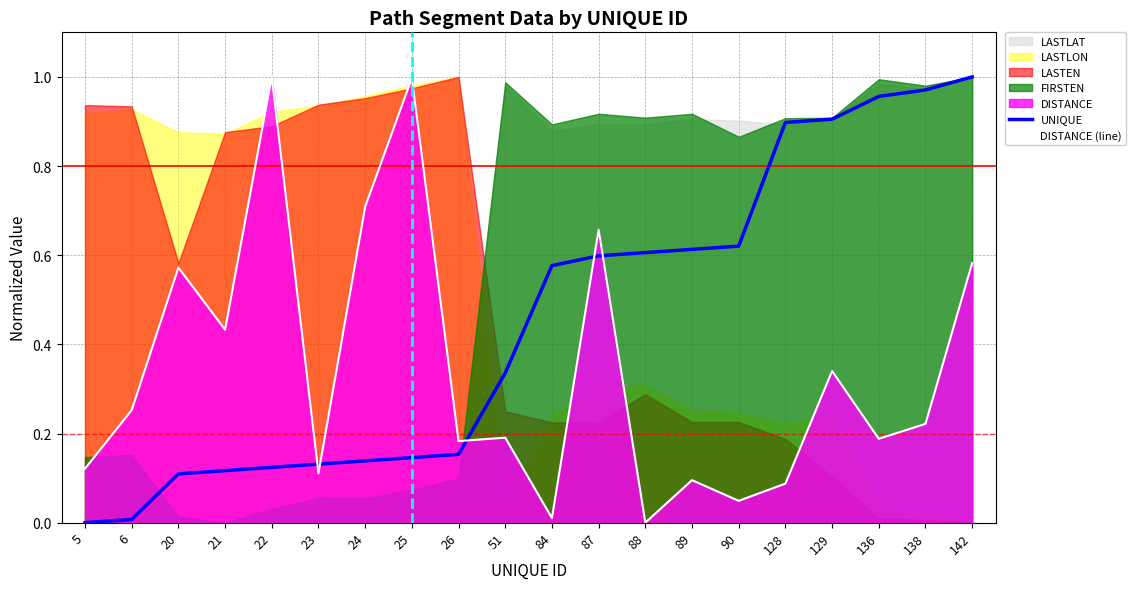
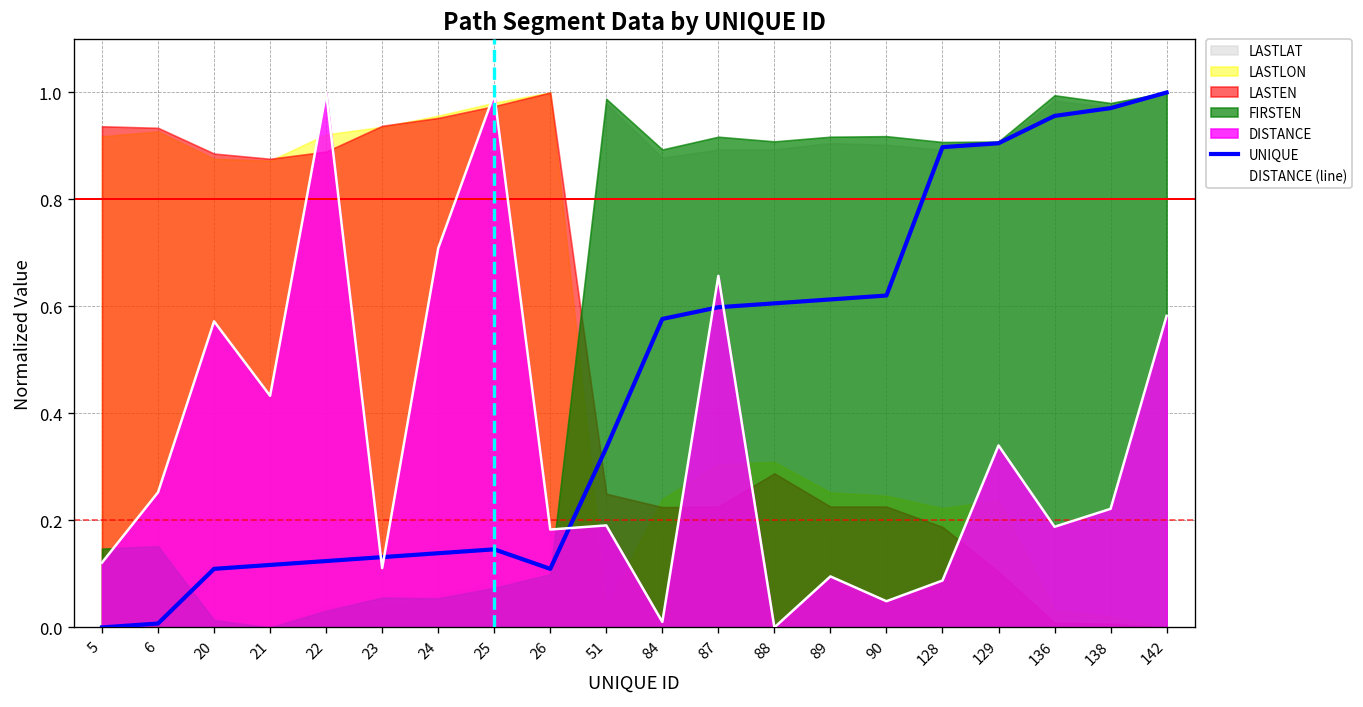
LASTEN, 20: 0.58 -> 0.89
UNIQUE, 26: 0.15 -> 0.11
FIRSTEN, 90: 0.87 -> 0.92
